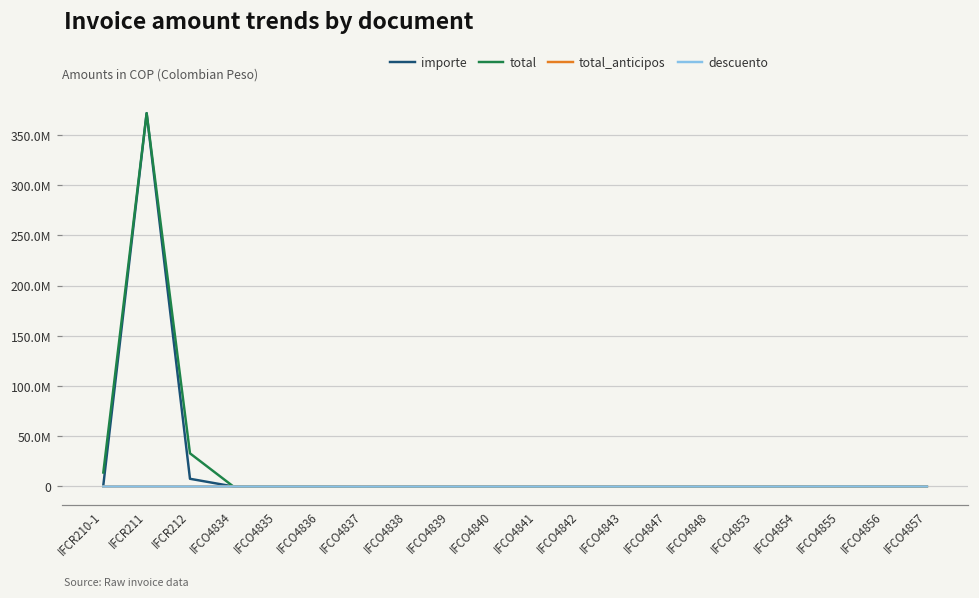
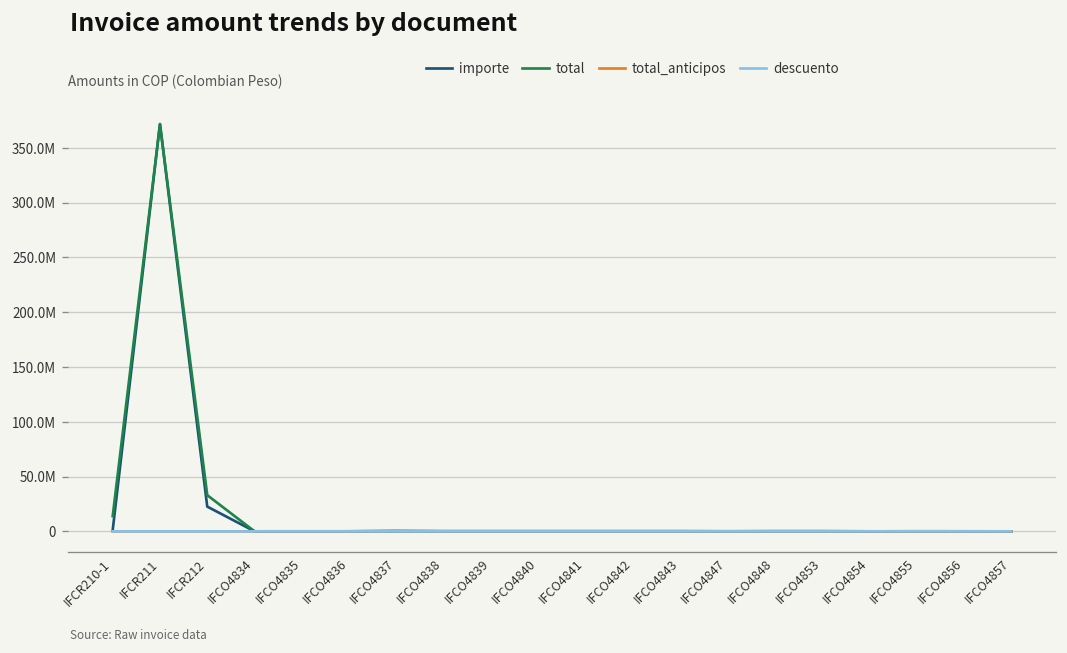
importe, IFCR212: 10000000 -> 20000000
